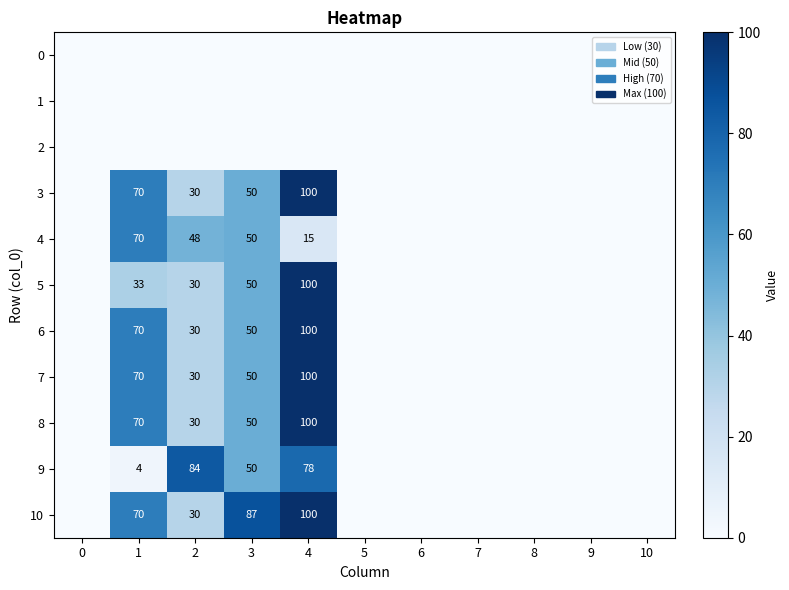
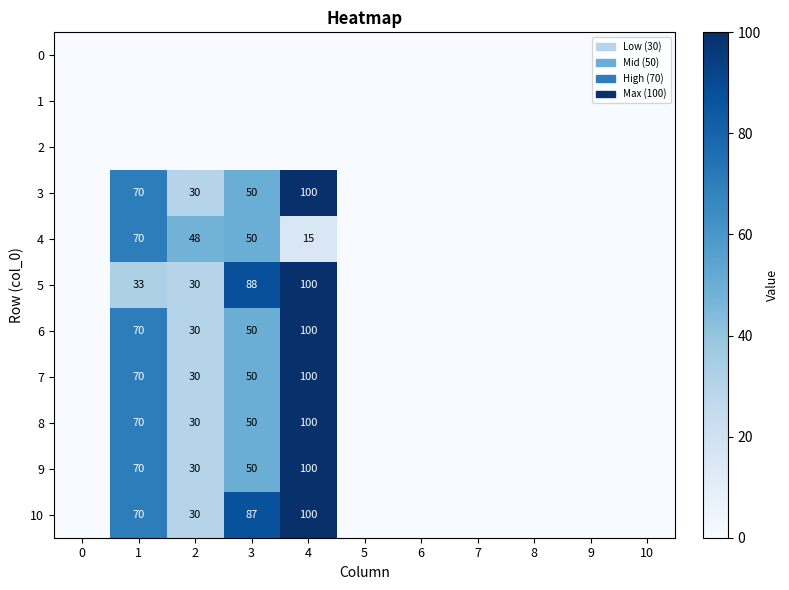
5, 3: 50 -> 88
9, 1: 4 -> 70
9, 2: 84 -> 30
9, 4: 78 -> 100
